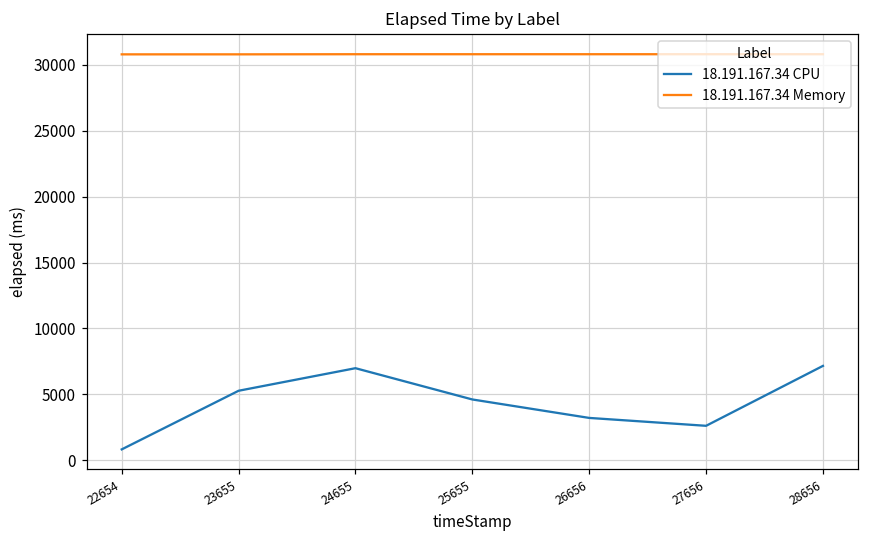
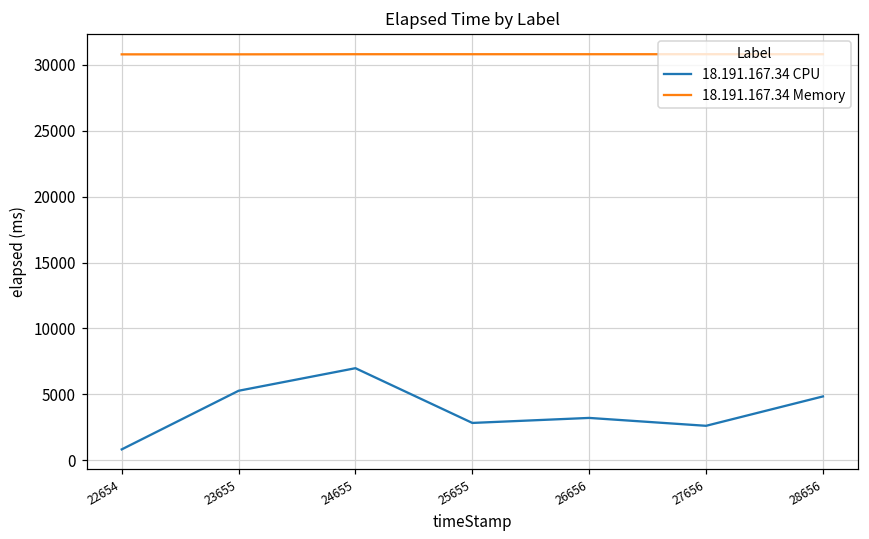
18.191.167.34 CPU, 25655: 4600 -> 2800
18.191.167.34 CPU, 28656: 7200 -> 4900
